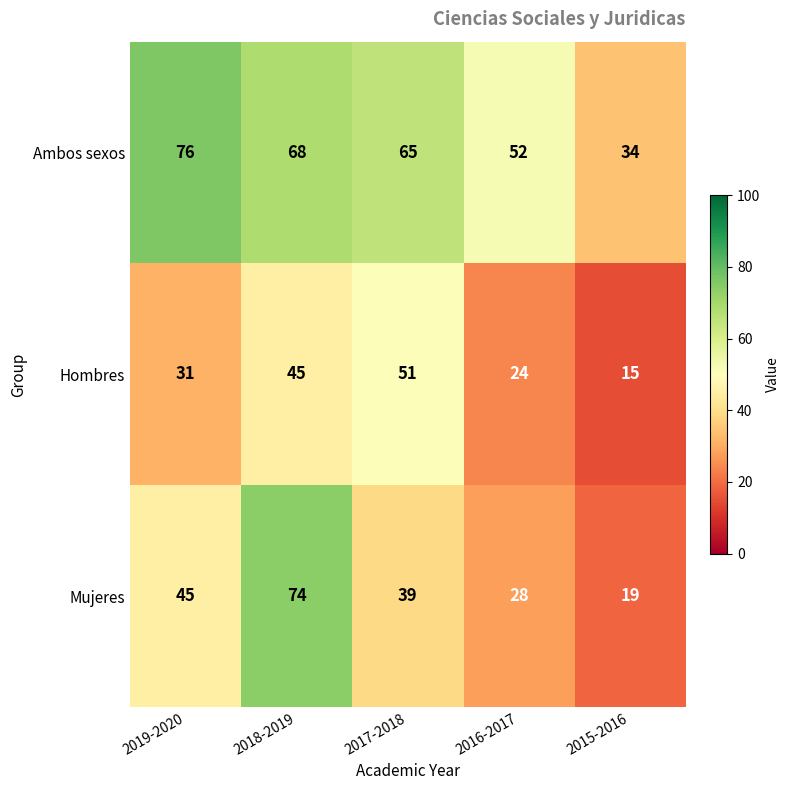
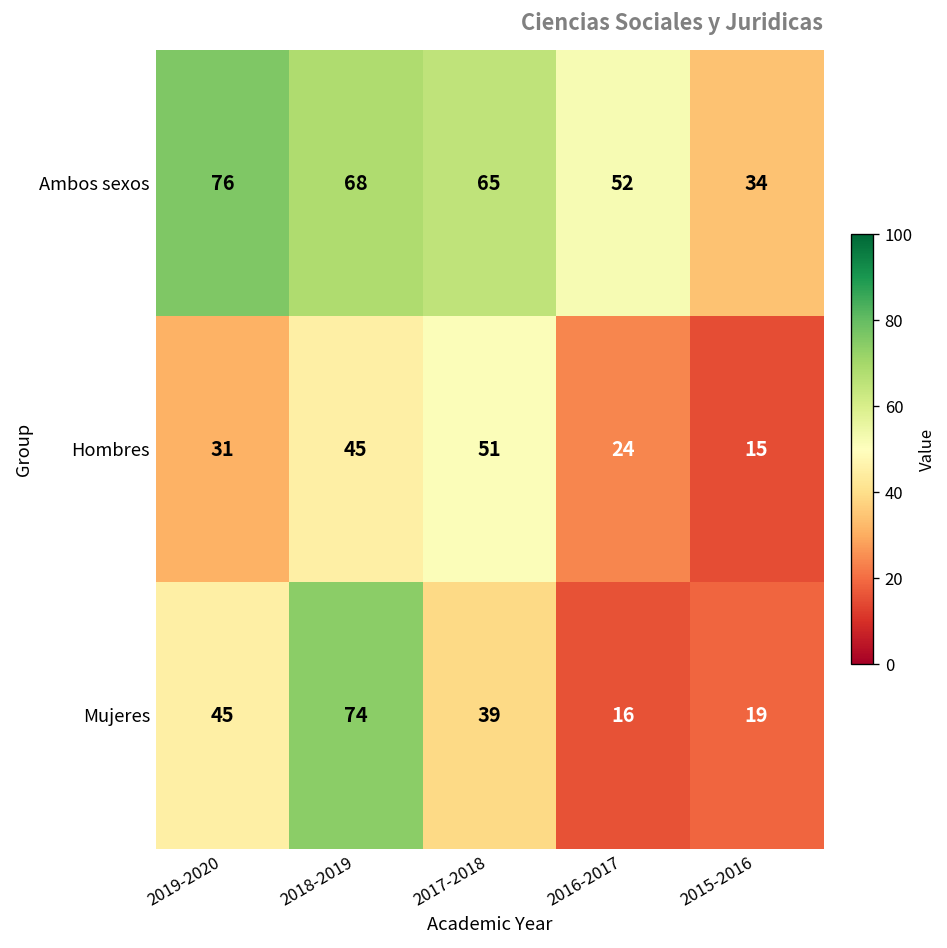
Mujeres, 2016-2017: 28 -> 16
